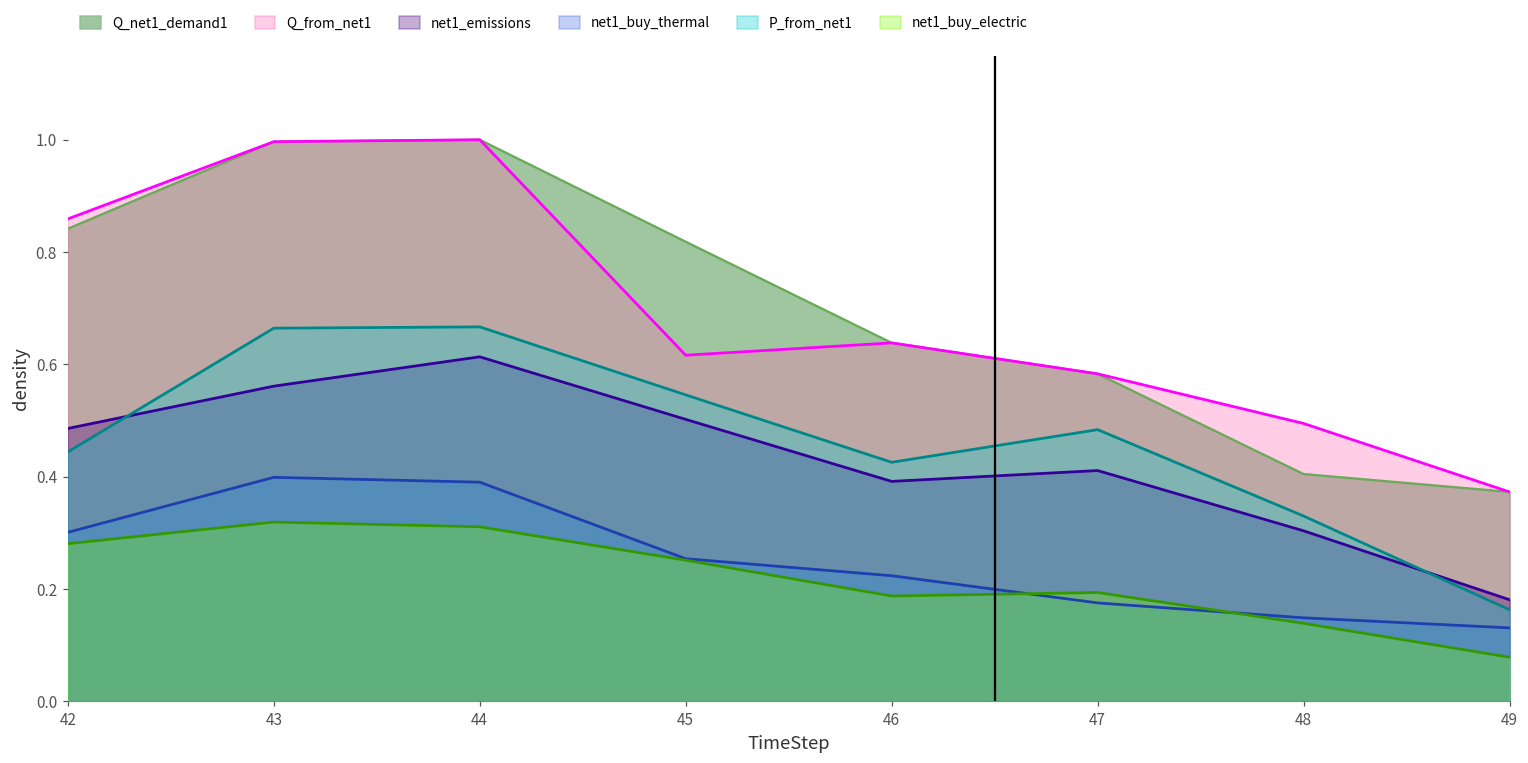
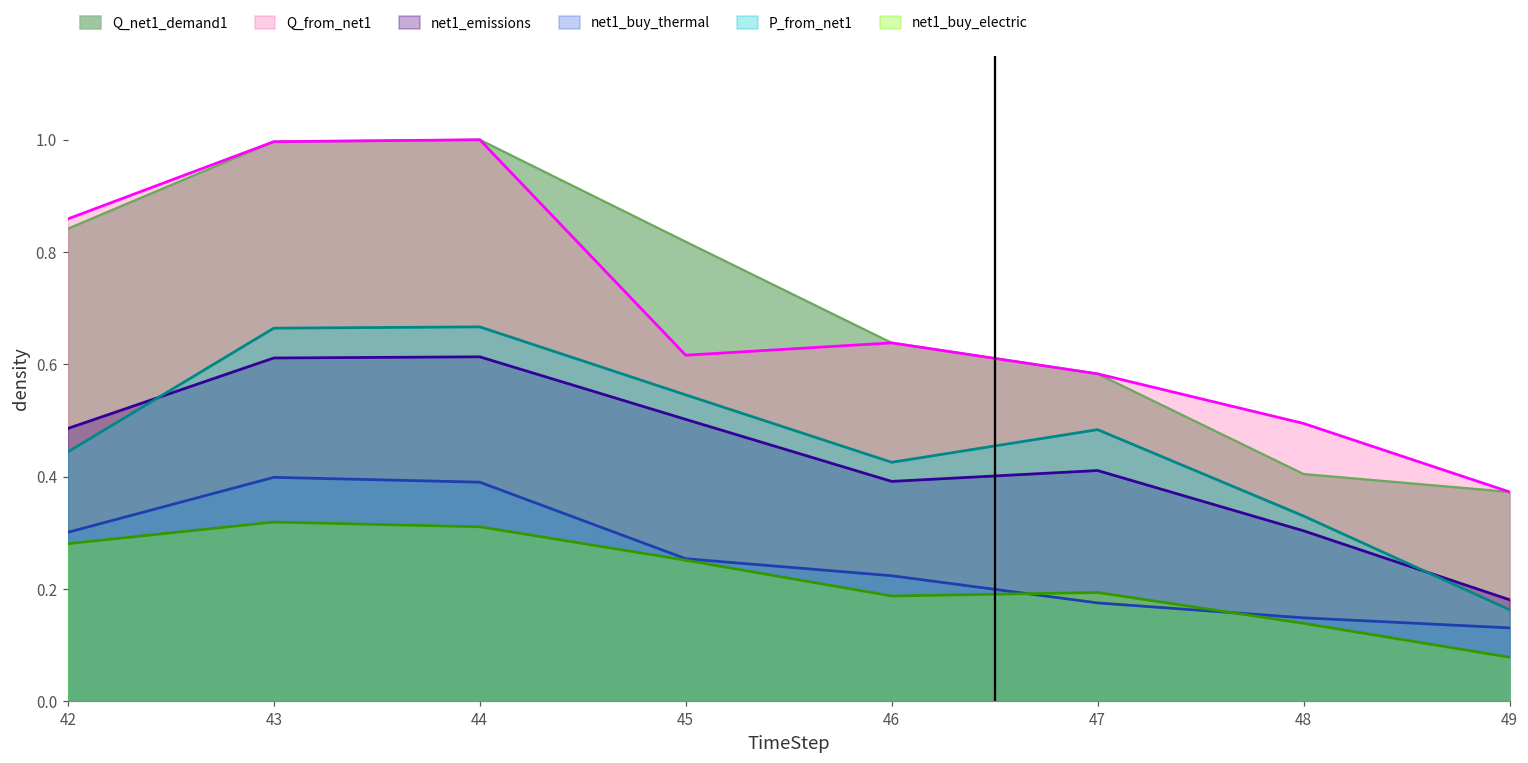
net1_emissions, 43: 0.56 -> 0.61
